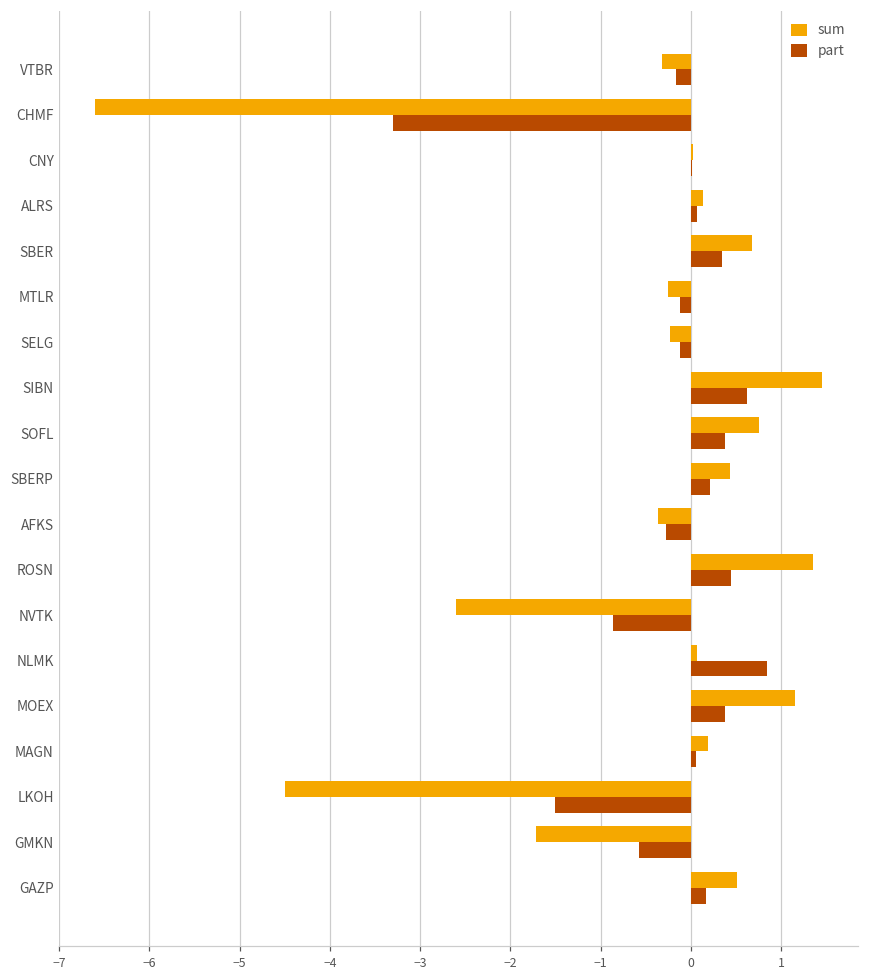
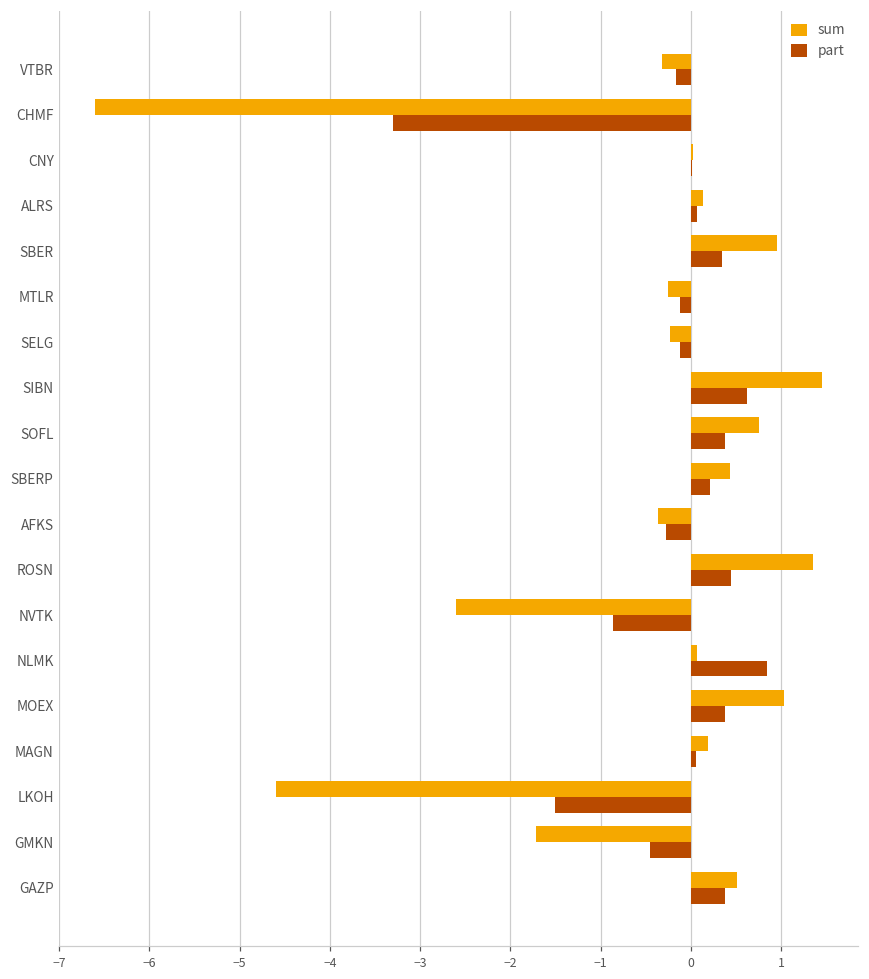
sum, SBER: 0.7 -> 1.0
sum, MOEX: 1.2 -> 1.0
sum, LKOH: -4.5 -> -4.6
part, GMKN: -0.6 -> -0.5
part, GAZP: 0.2 -> 0.4
